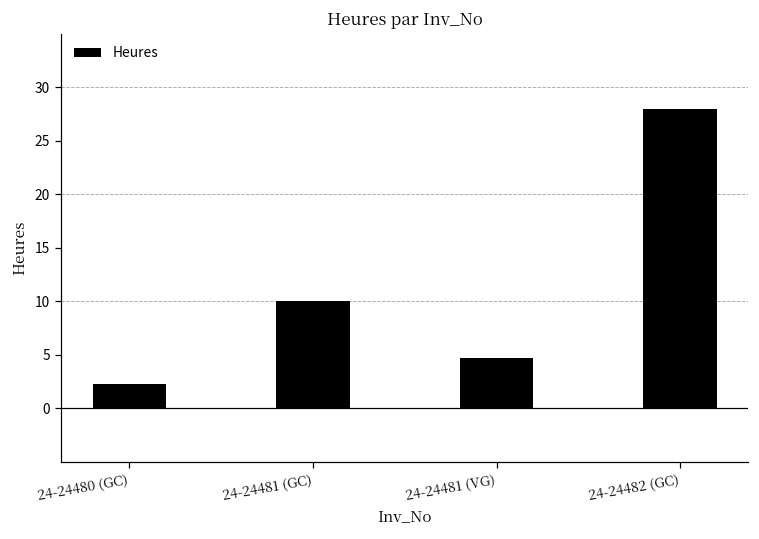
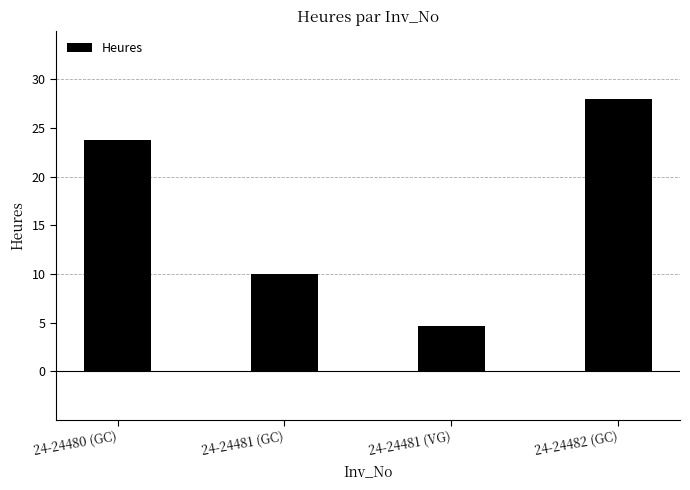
24-24480 (GC): 2 -> 24
